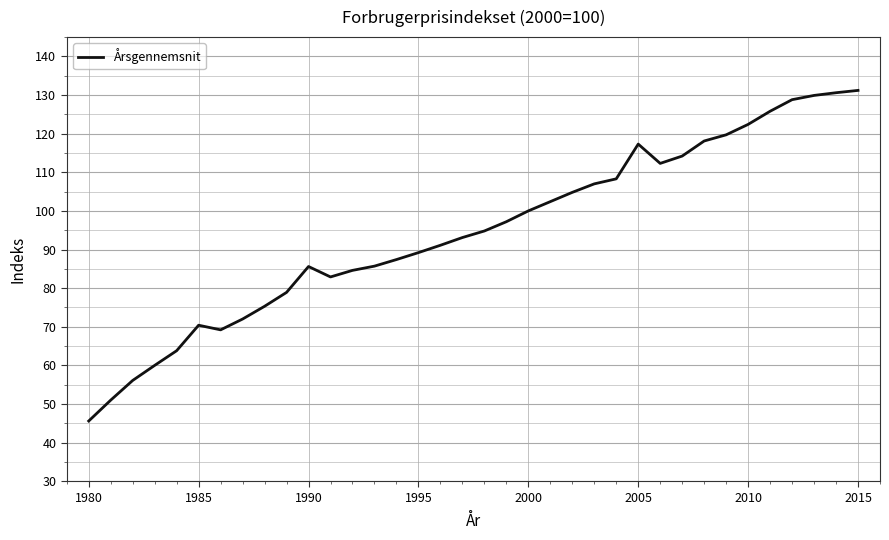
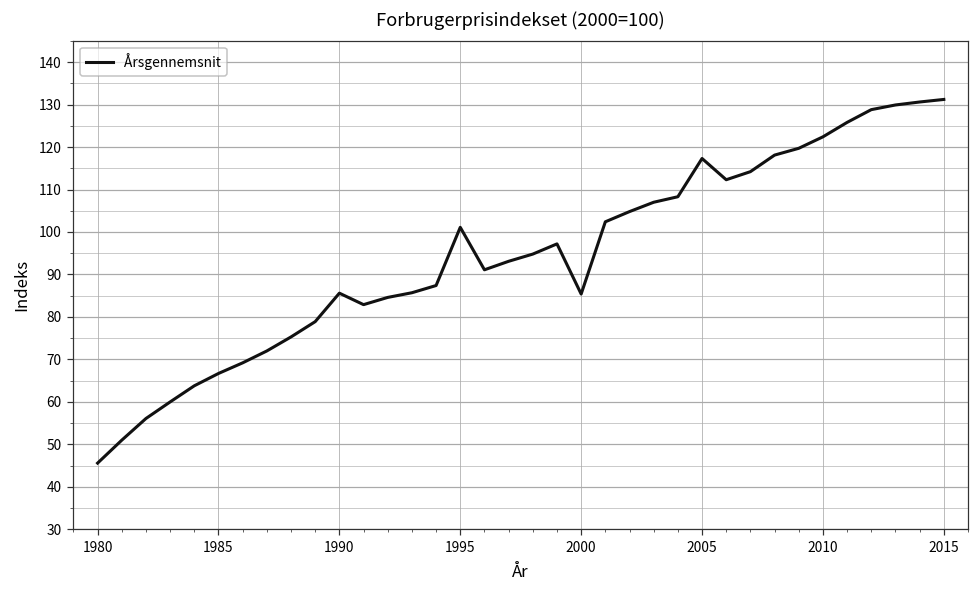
1985: 70 -> 67
1995: 89 -> 101
2000: 100 -> 85
